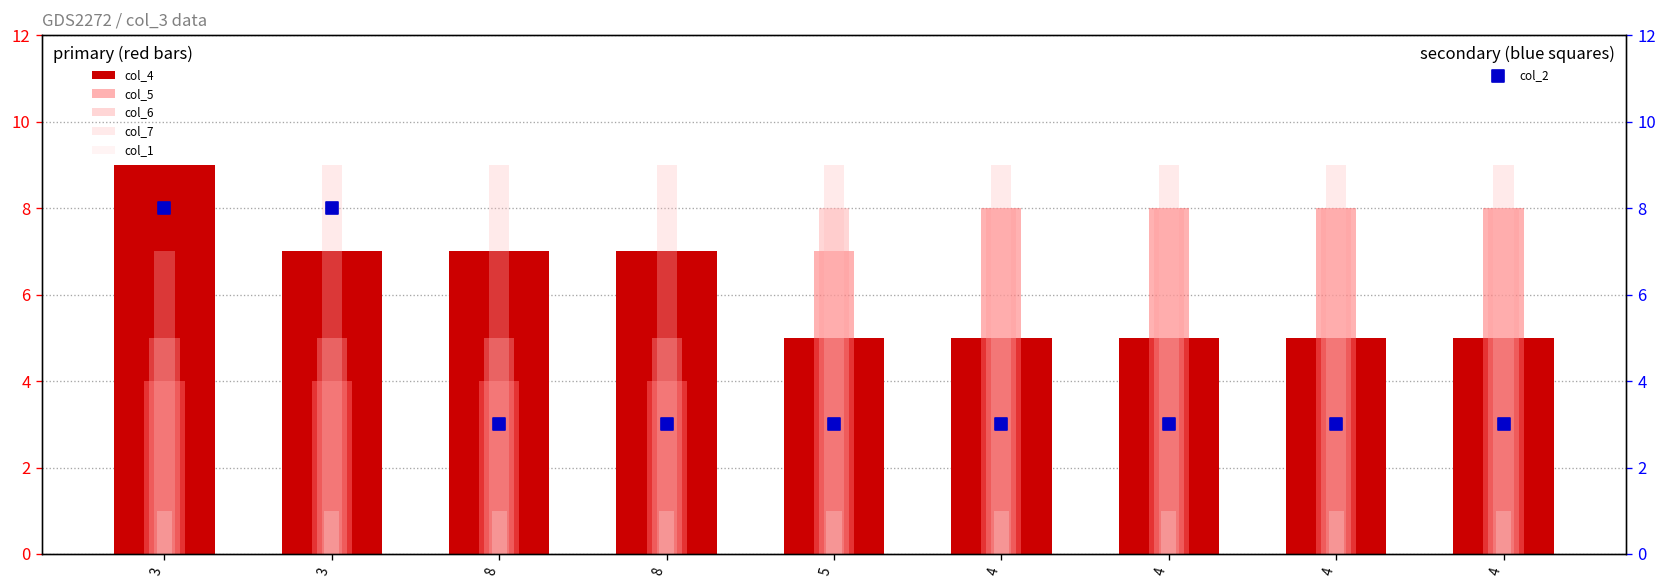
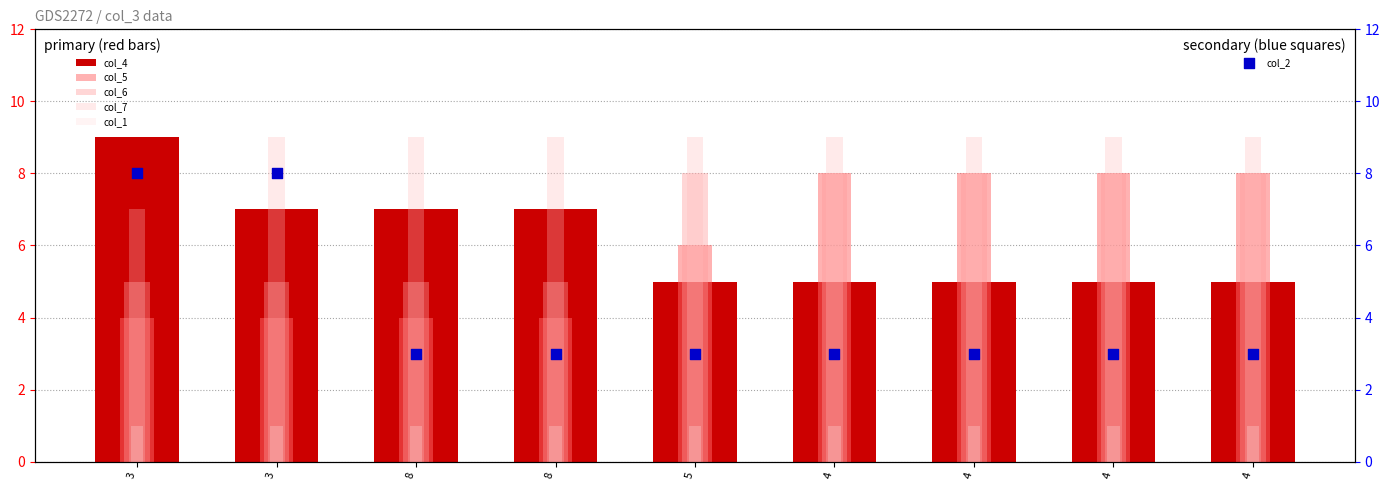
col_5, 5: 7 -> 6
